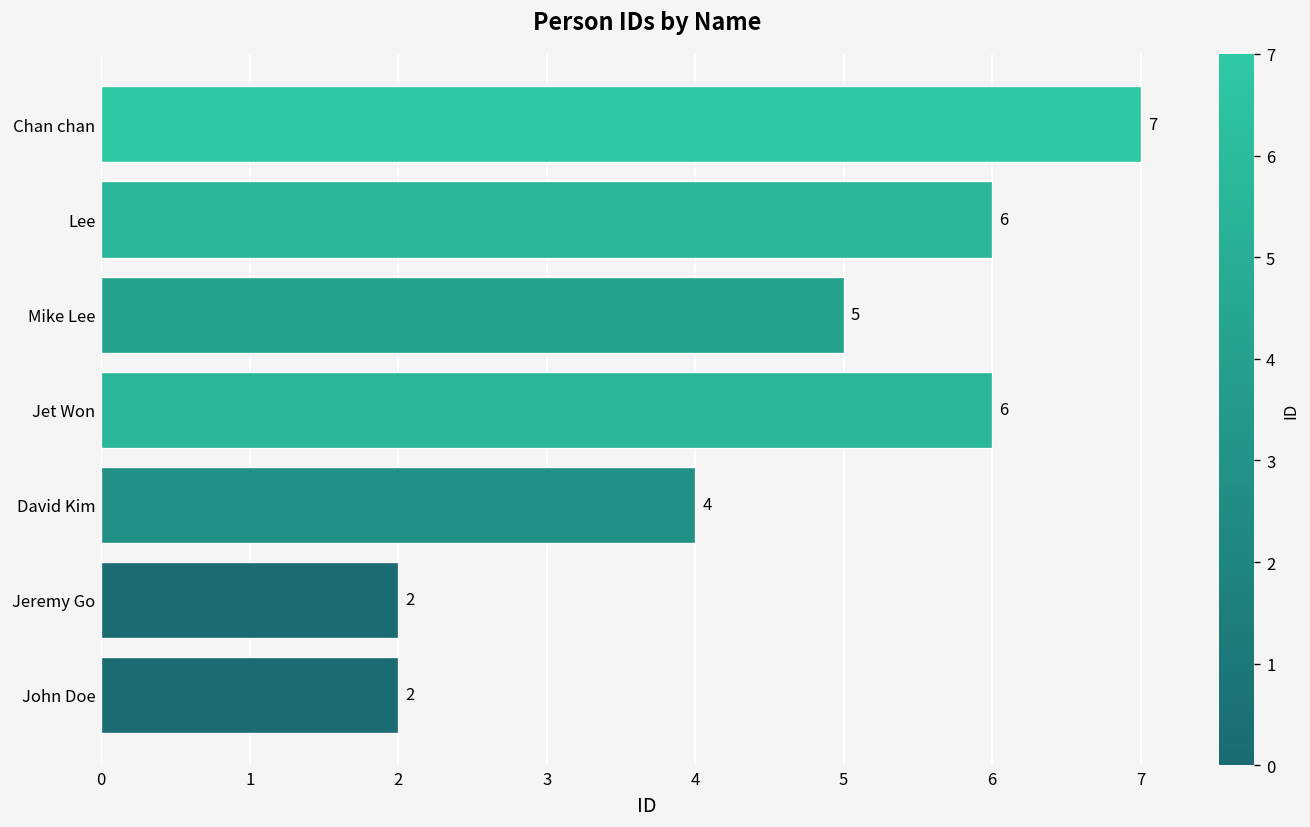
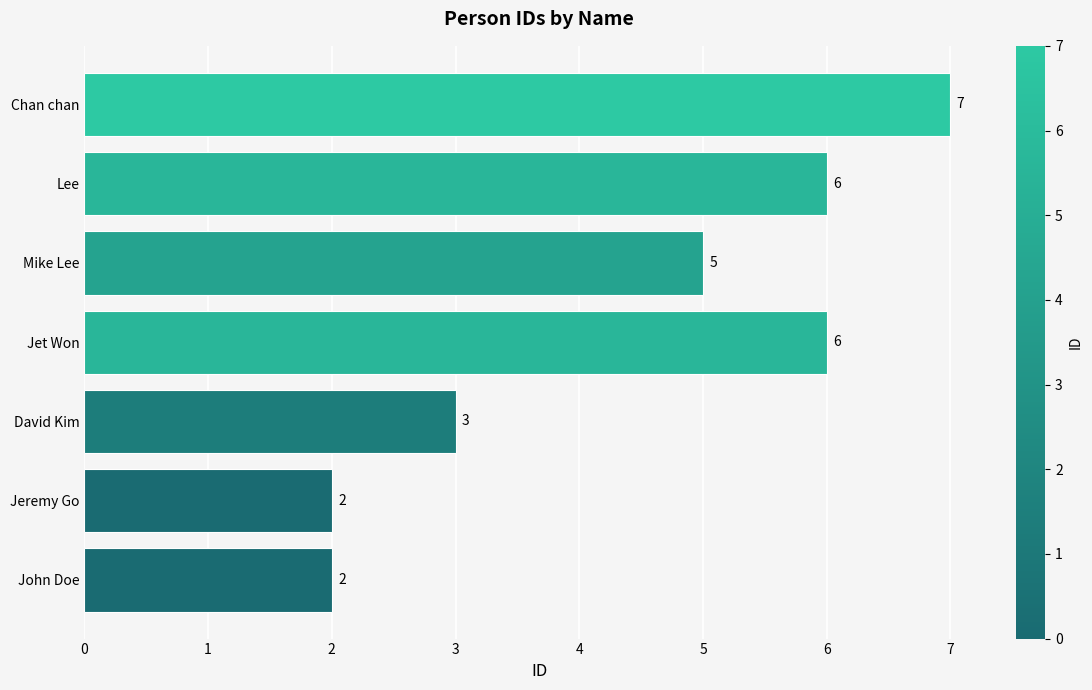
David Kim: 4 -> 3
